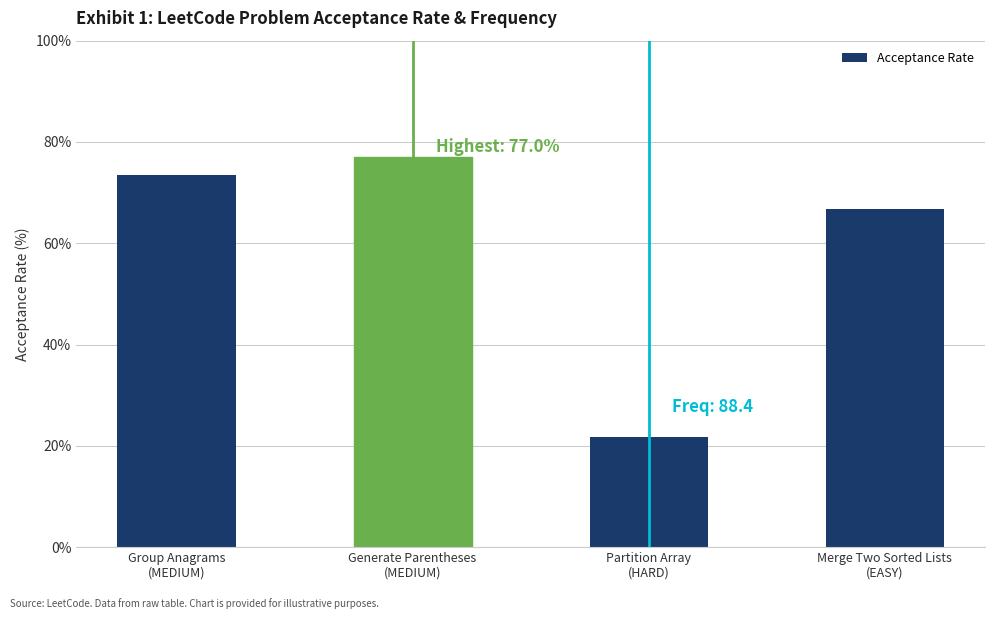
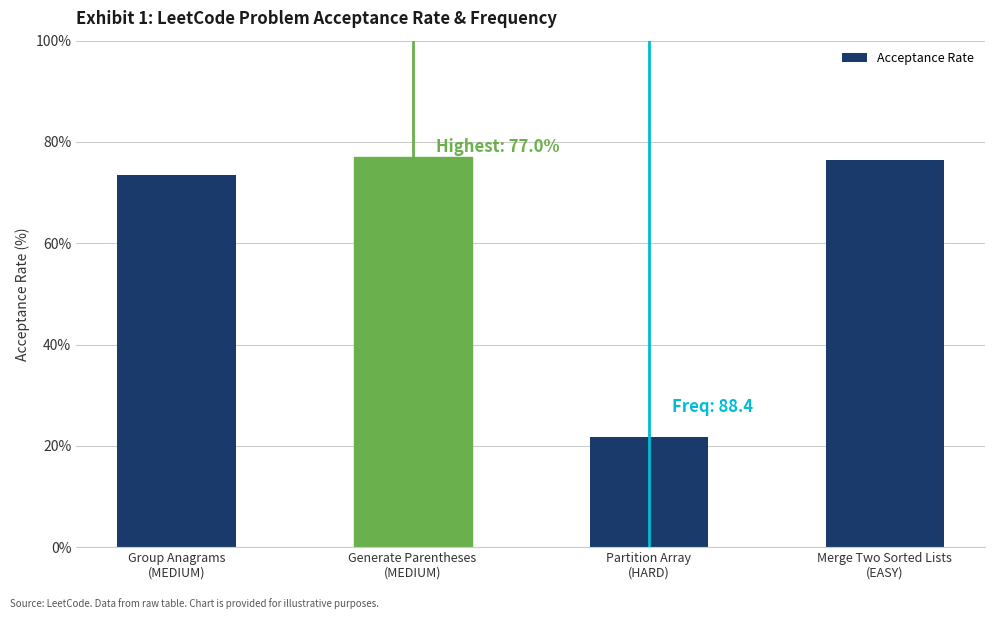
Merge Two Sorted Lists (EASY): 67% -> 76%
